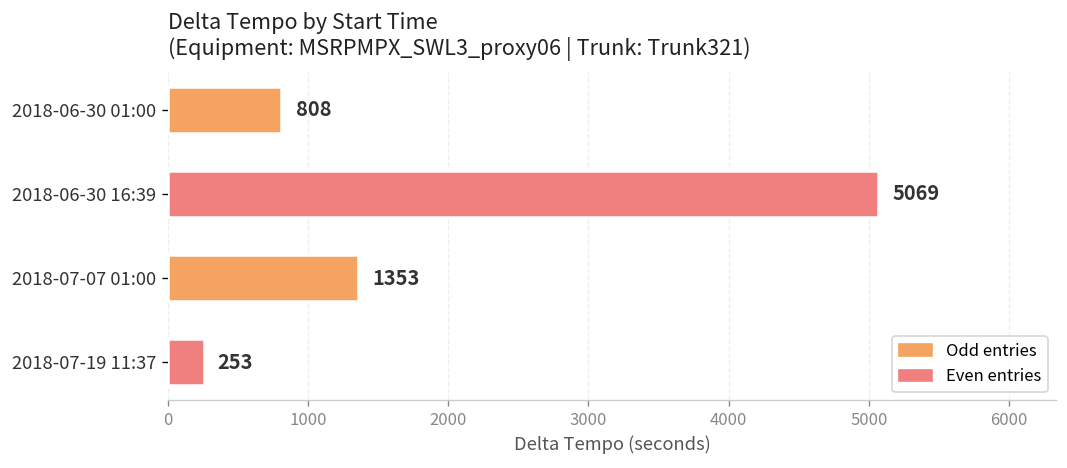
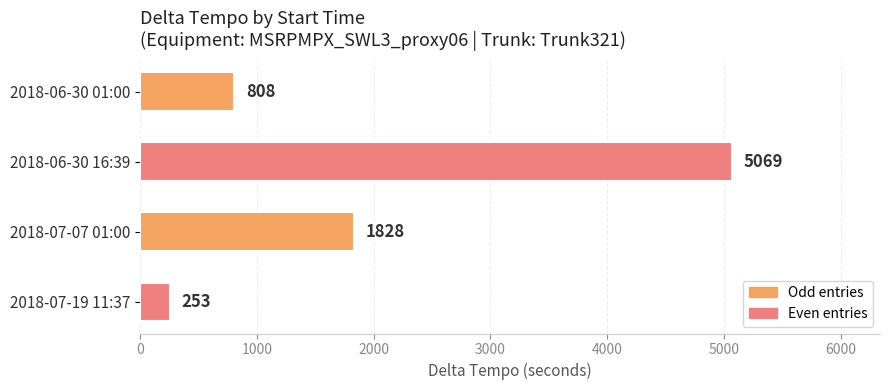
2018-07-07 01:00: 1353 -> 1828
